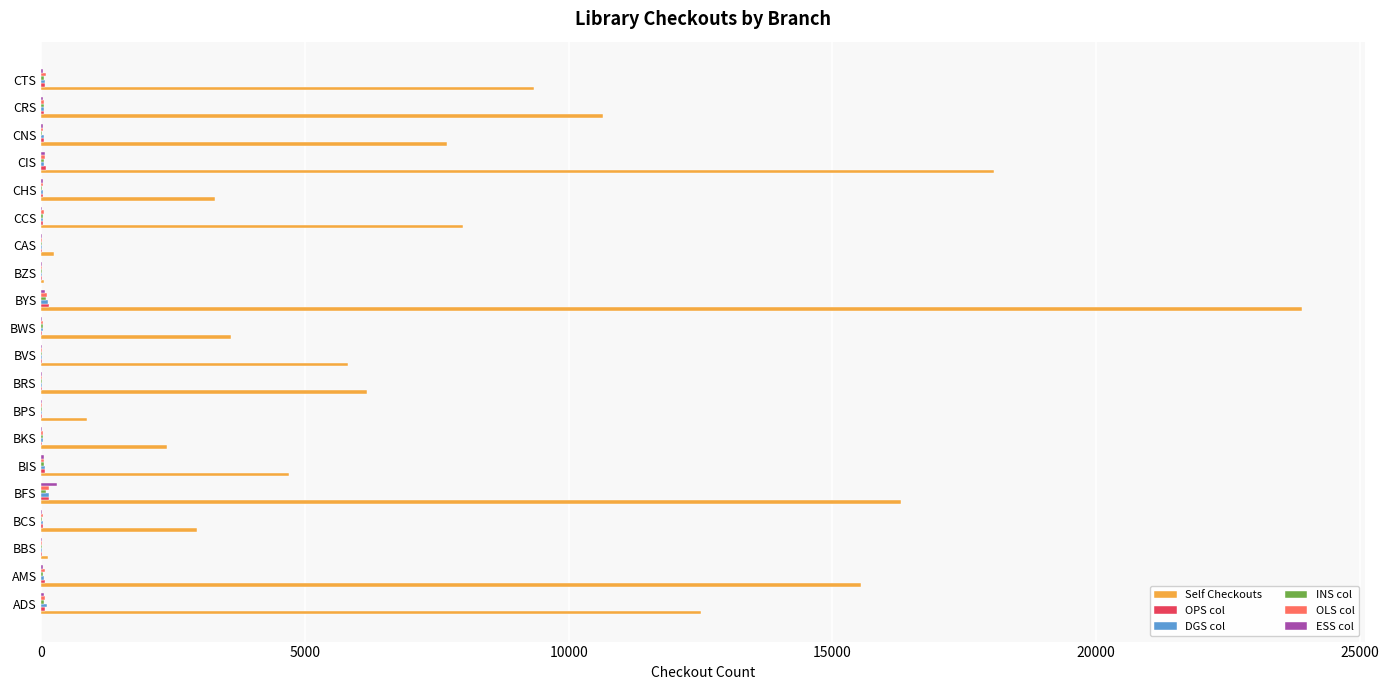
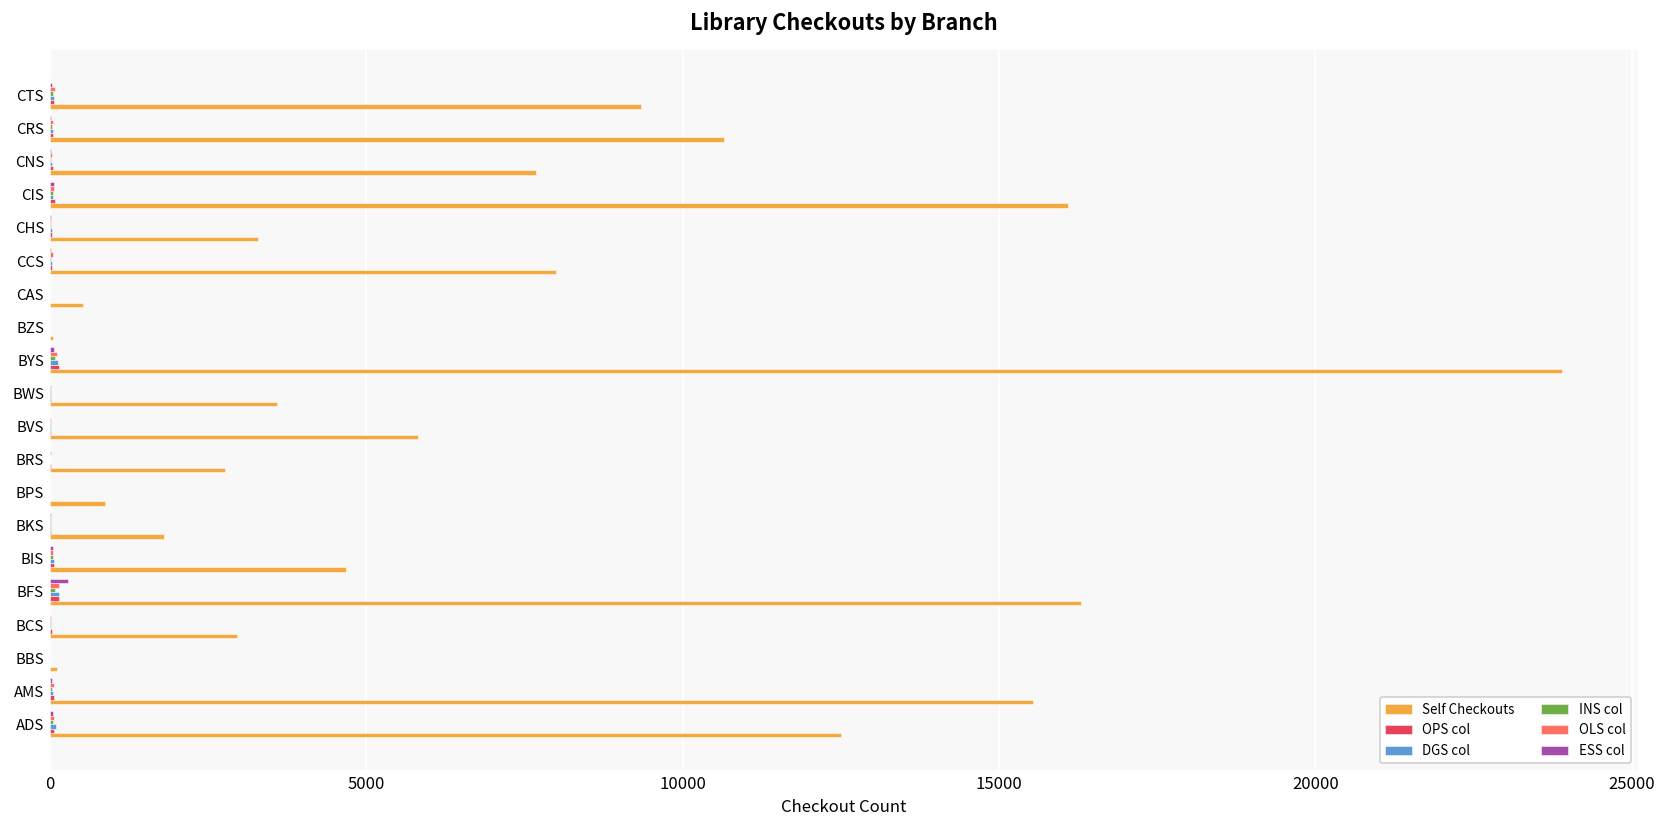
Self Checkouts, CIS: 18100 -> 16100
Self Checkouts, CAS: 200 -> 500
Self Checkouts, BRS: 6200 -> 2800
Self Checkouts, BKS: 2400 -> 1800
